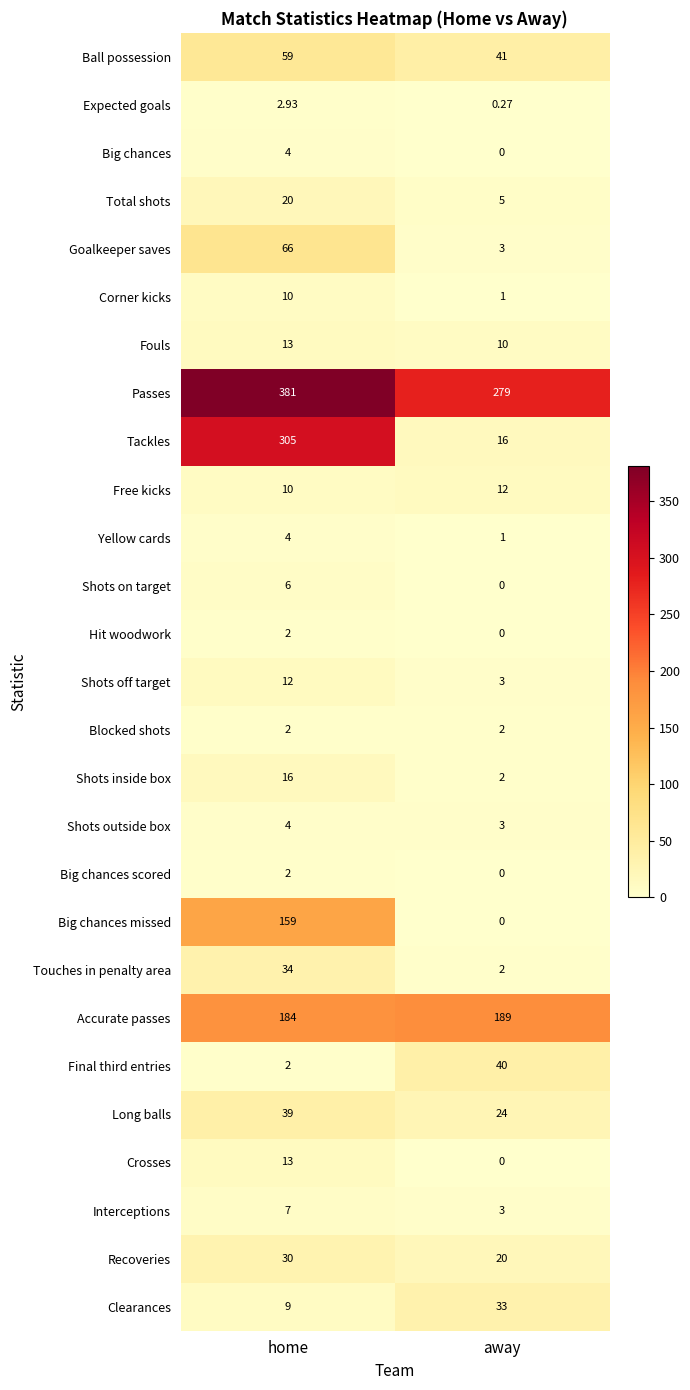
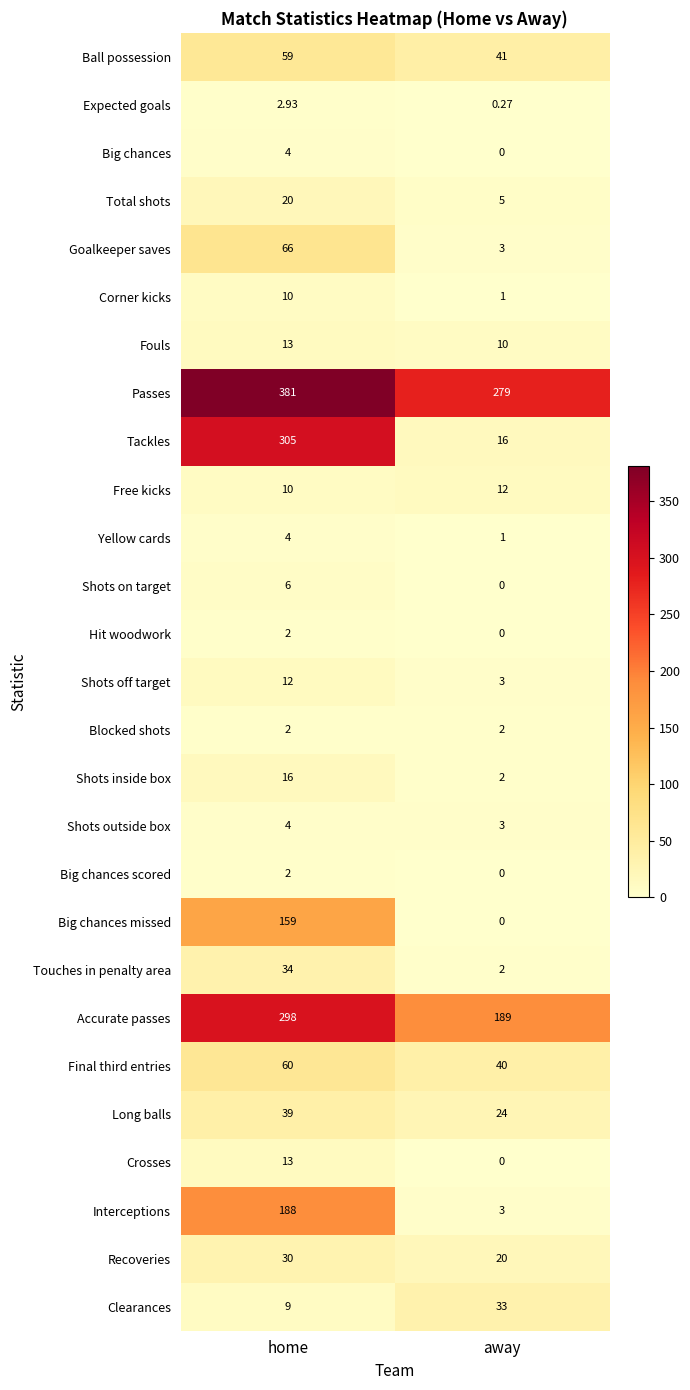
Accurate passes, home: 184 -> 298
Final third entries, home: 2 -> 60
Interceptions, home: 7 -> 188
